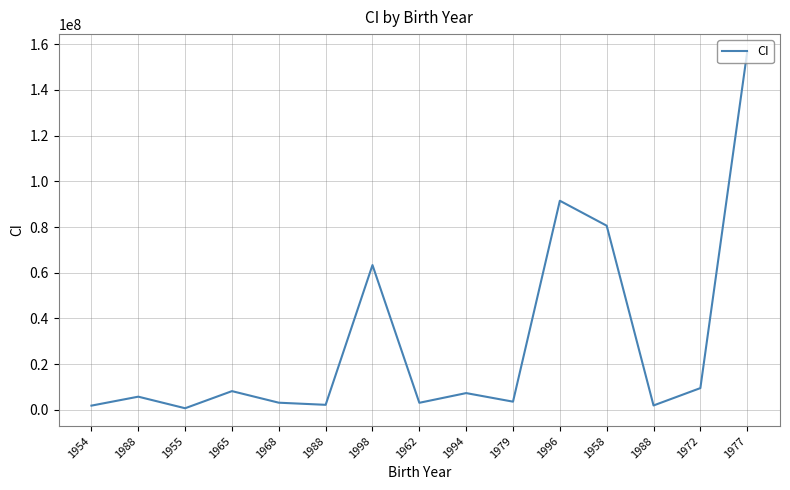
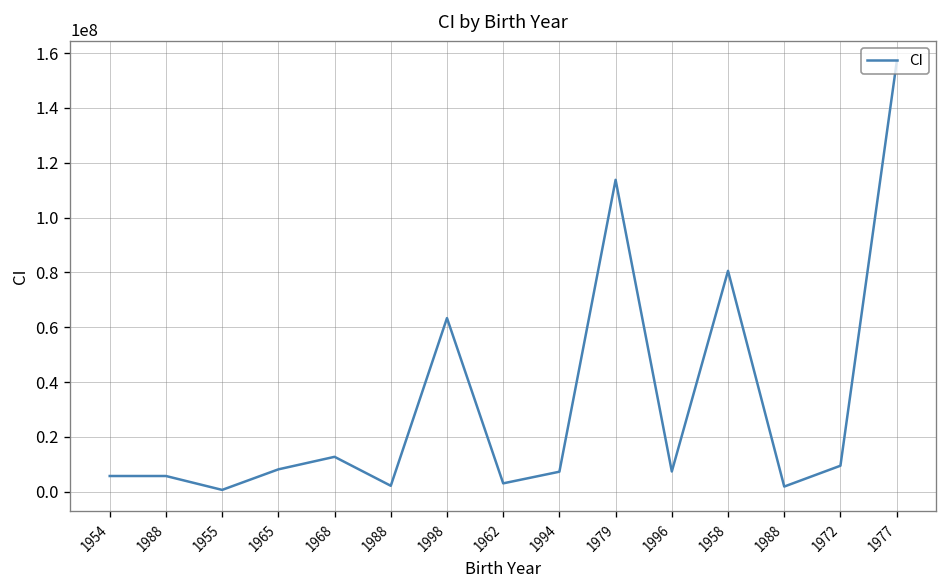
1954: 2000000 -> 6000000
1968: 3000000 -> 13000000
1979: 4000000 -> 114000000
1996: 92000000 -> 7000000
